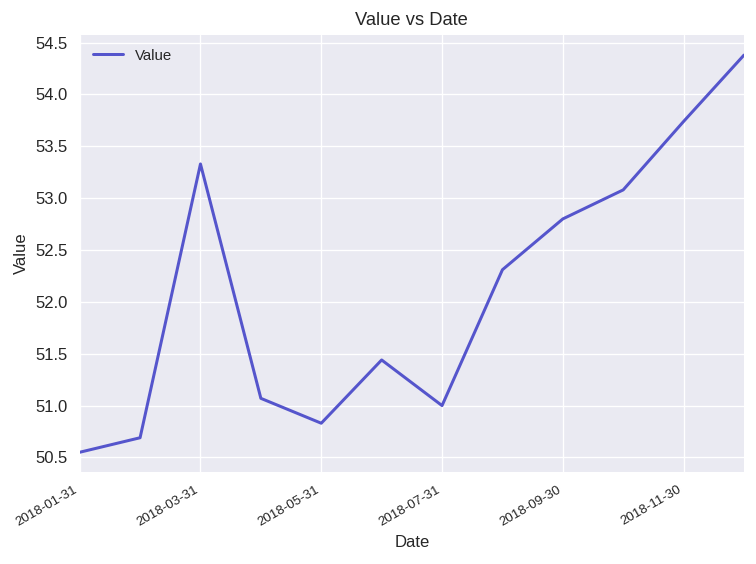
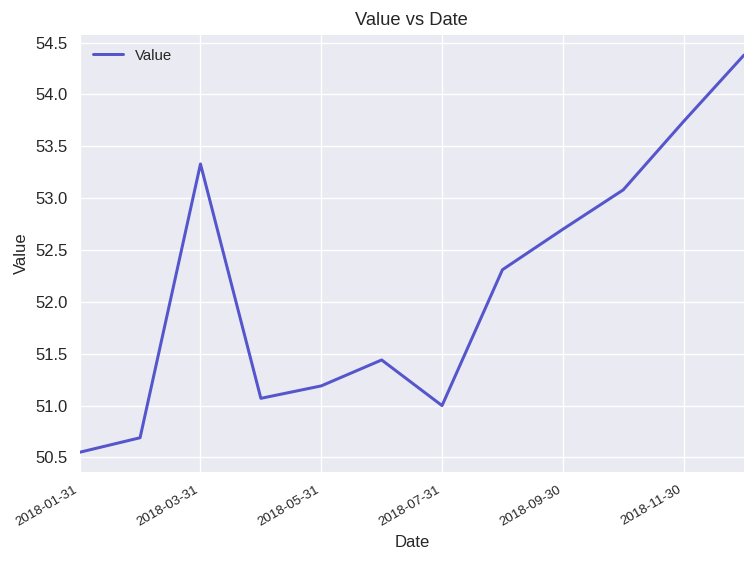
2018-05-31: 50.8 -> 51.2
2018-09-30: 52.8 -> 52.7
